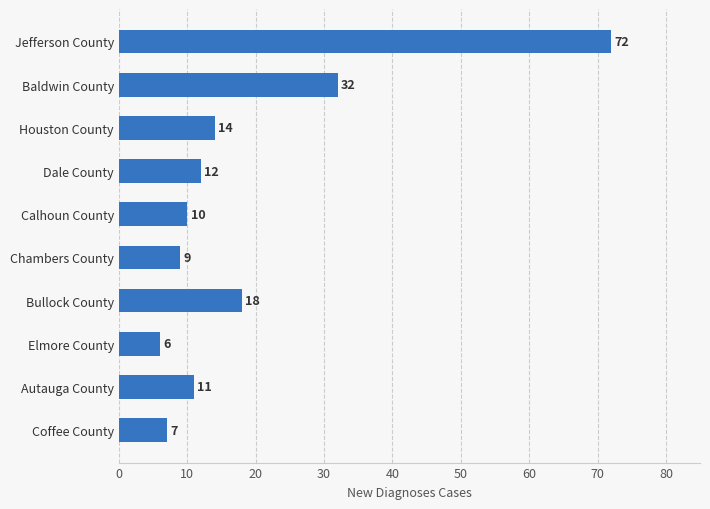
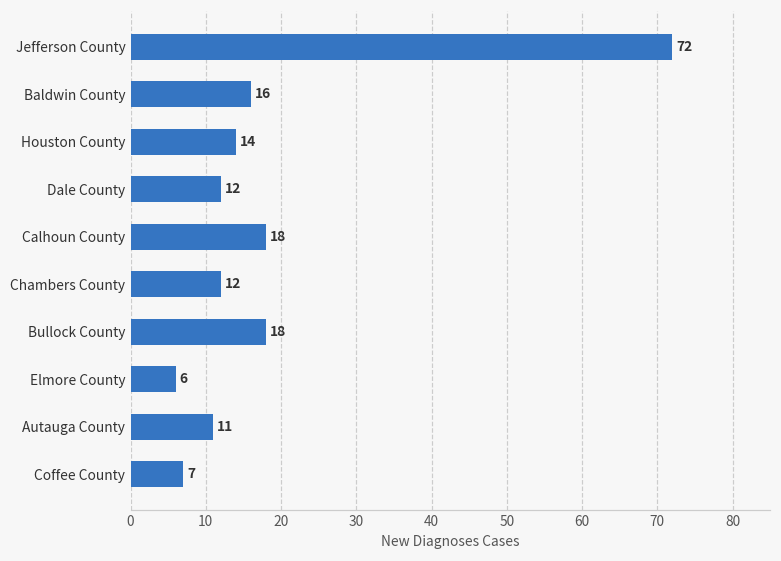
Baldwin County: 32 -> 16
Calhoun County: 10 -> 18
Chambers County: 9 -> 12
